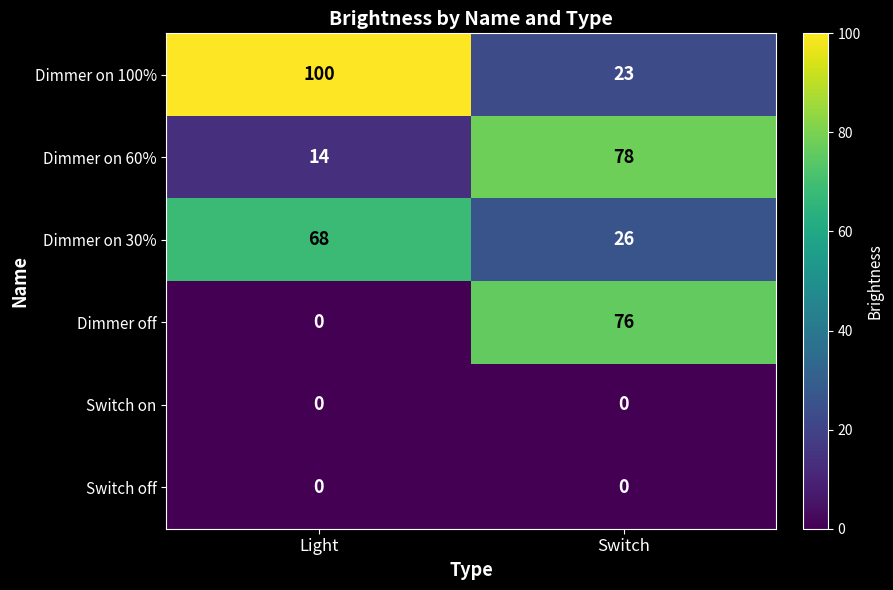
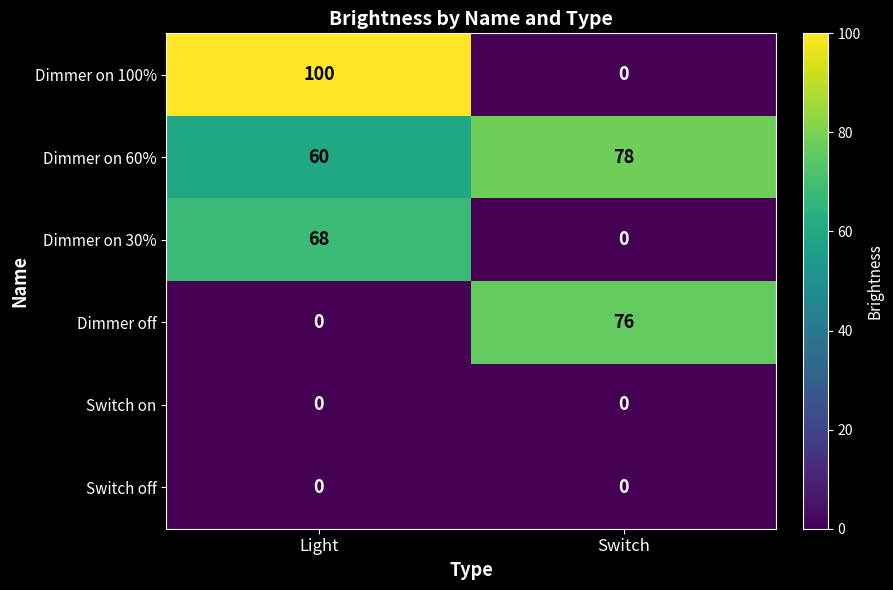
Dimmer on 100%, Switch: 23 -> 0
Dimmer on 60%, Light: 14 -> 60
Dimmer on 30%, Switch: 26 -> 0
